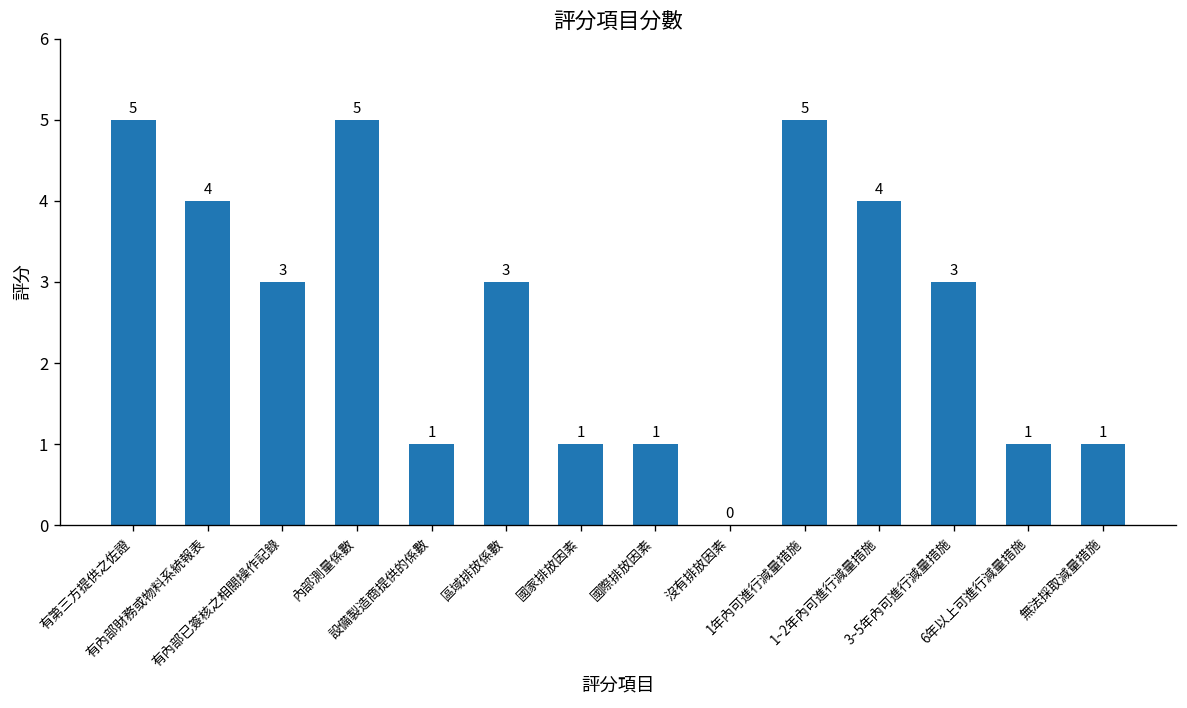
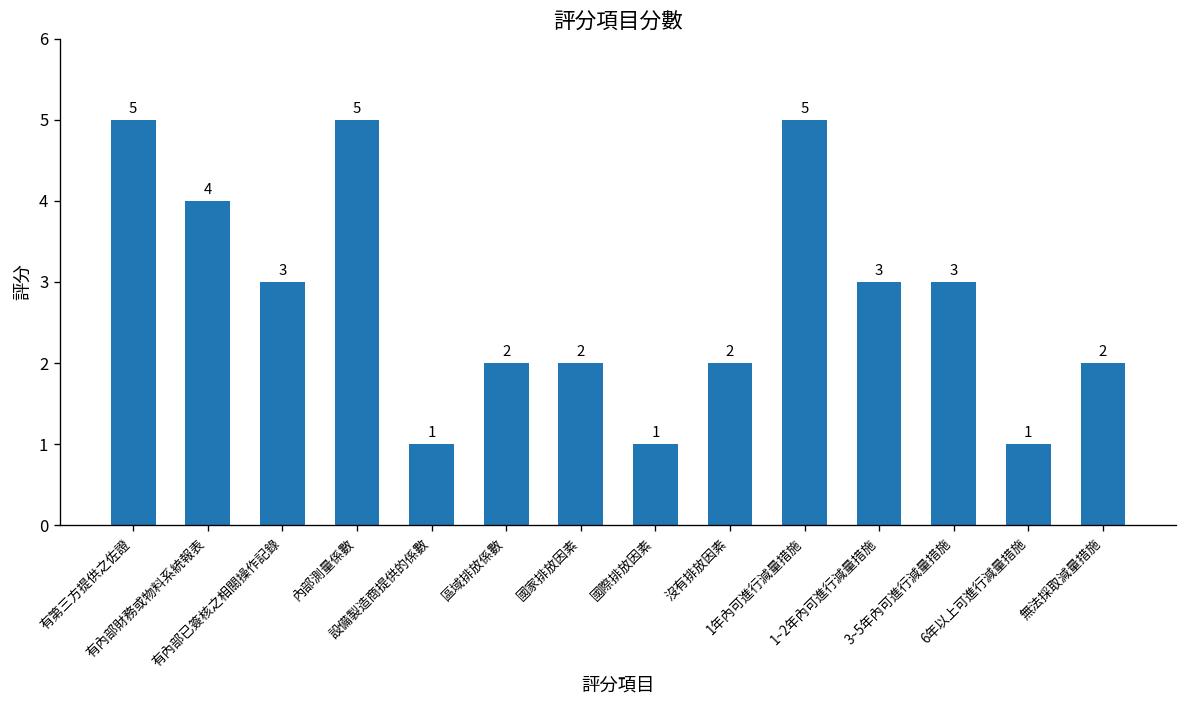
區域排放係數: 3 -> 2
國家排放因素: 1 -> 2
沒有排放因素: 0 -> 2
1~2年內可進行減量措施: 4 -> 3
無法採取減量措施: 1 -> 2
